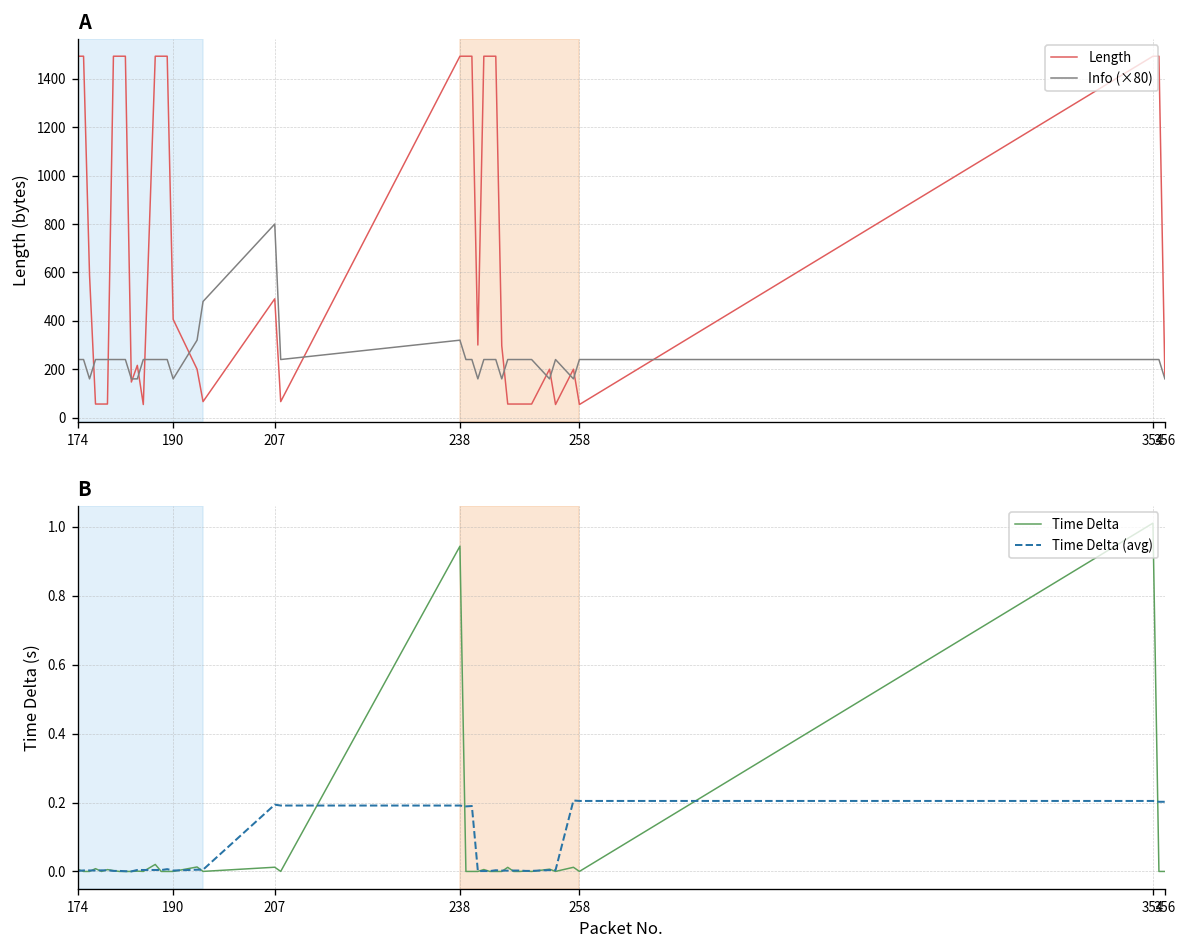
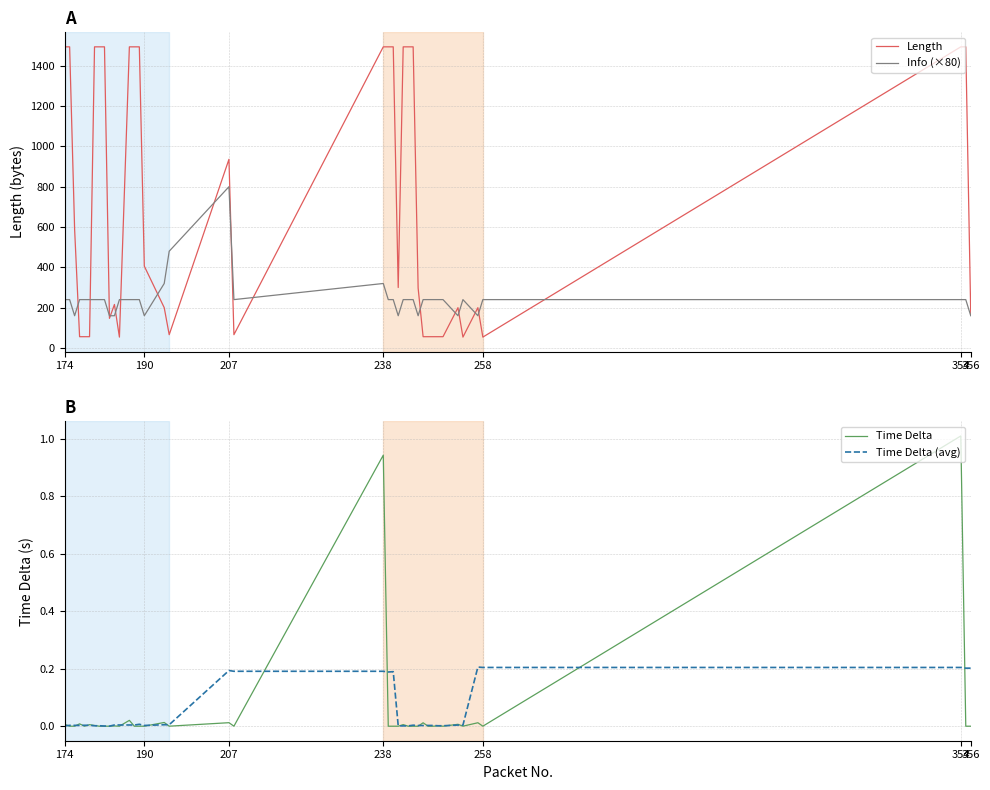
A, Length, 207: 490 -> 940
